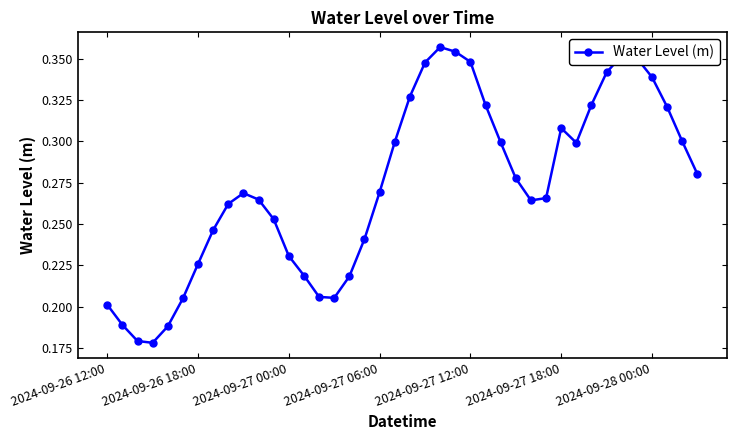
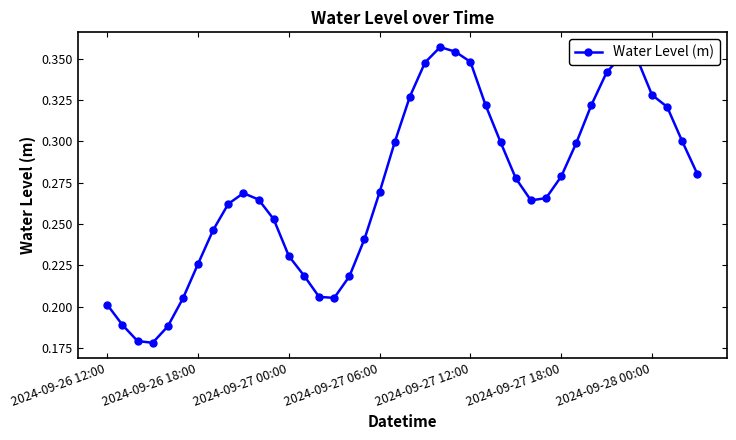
2024-09-27 18:00: 0.308 -> 0.279
2024-09-28 00:00: 0.339 -> 0.328
